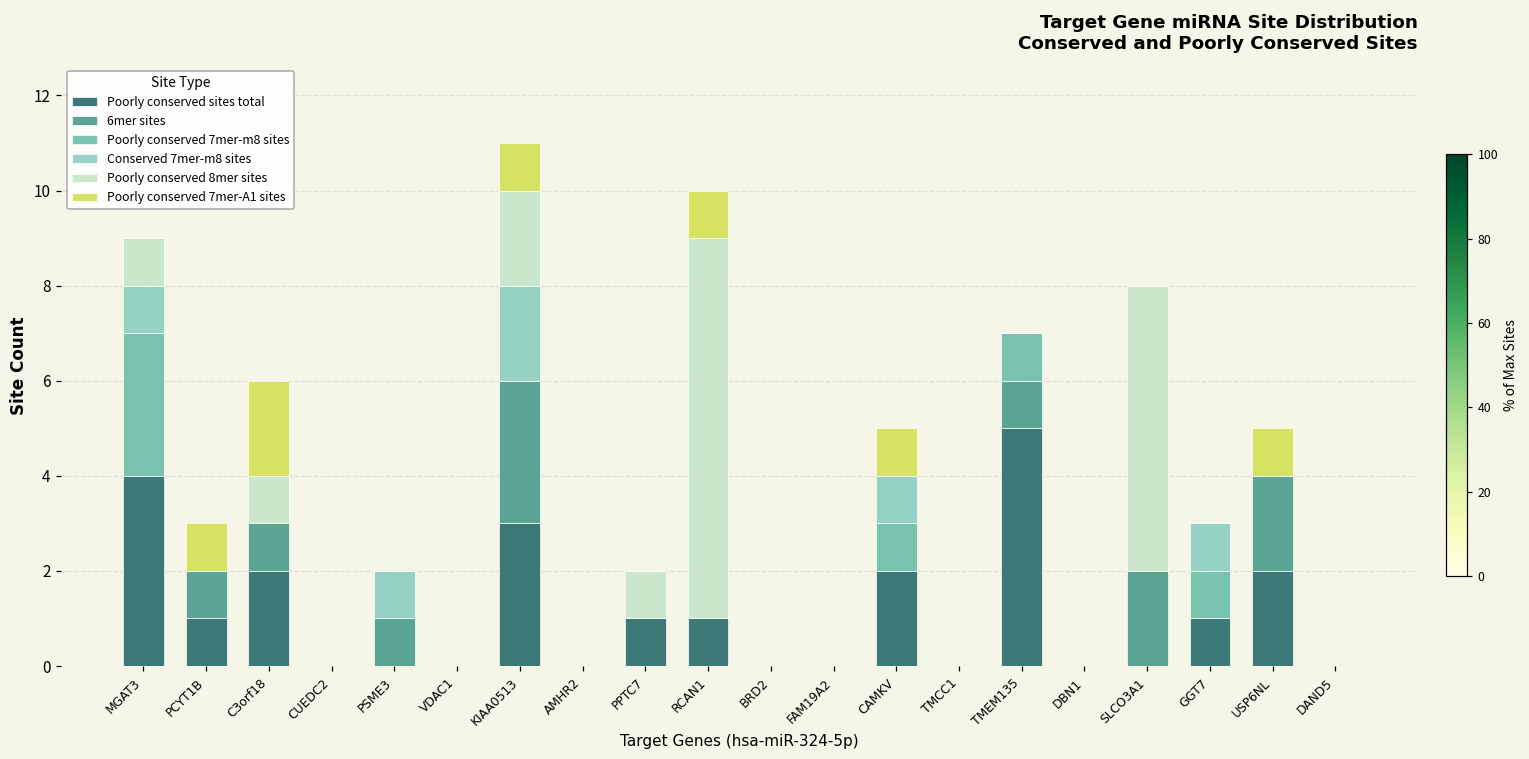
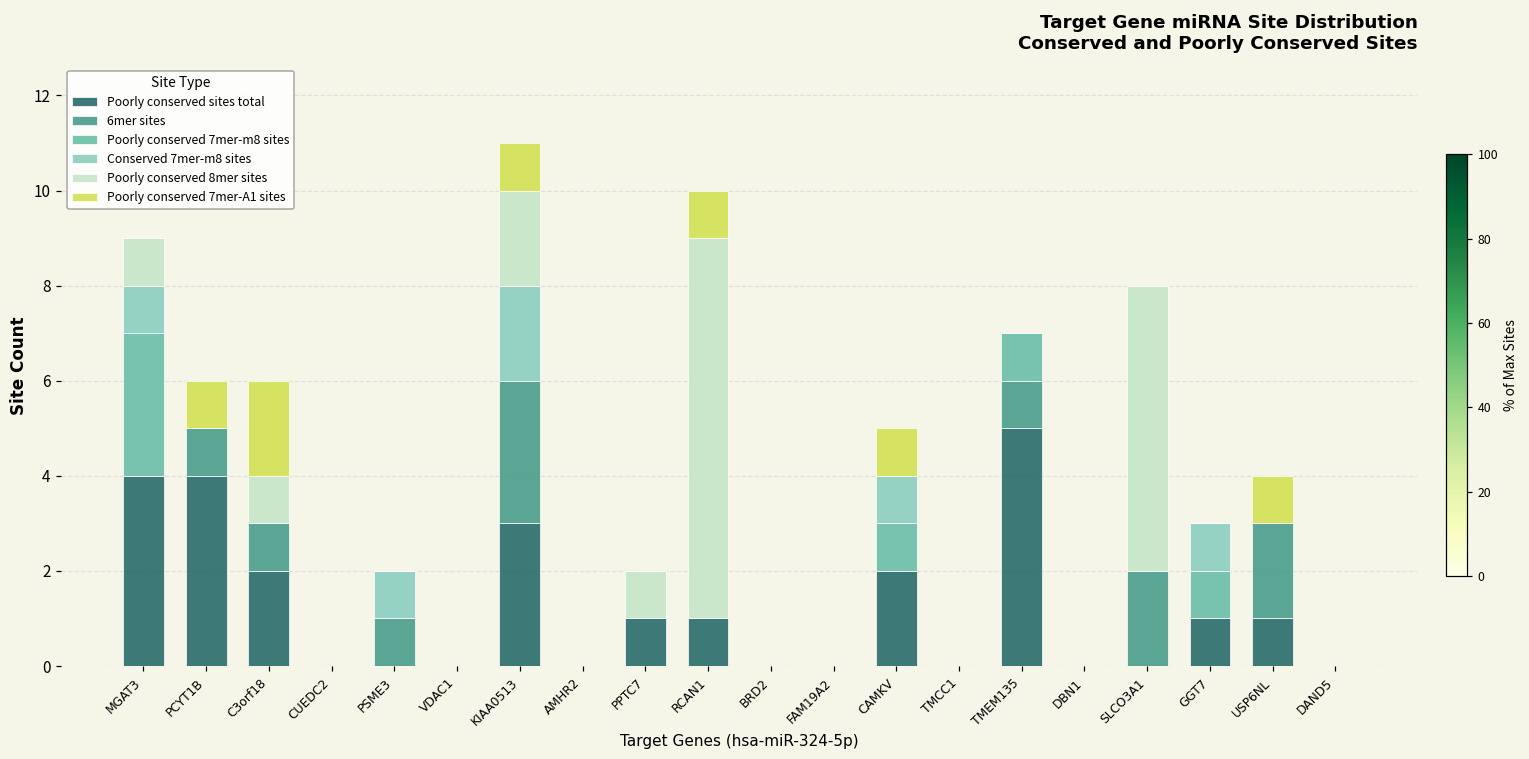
Poorly conserved sites total, PCYT1B: 1 -> 4
Poorly conserved sites total, USP6NL: 2 -> 1
